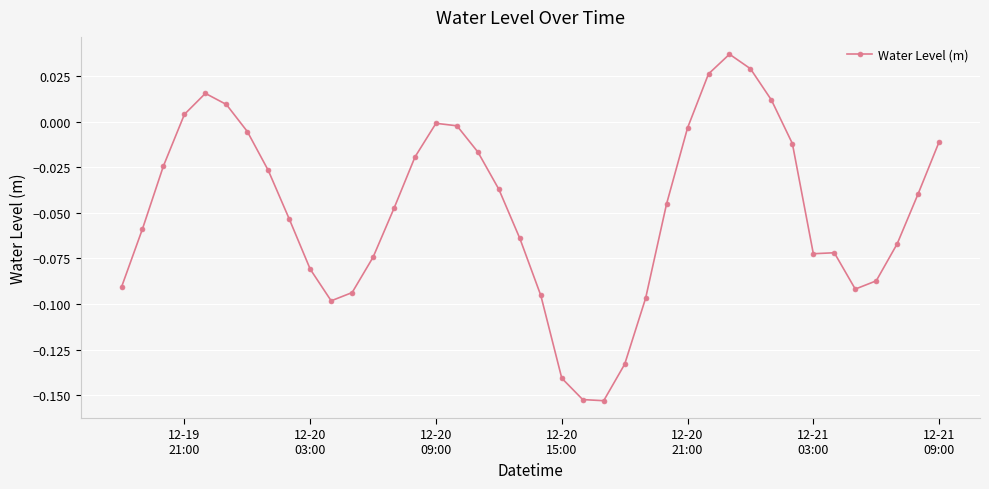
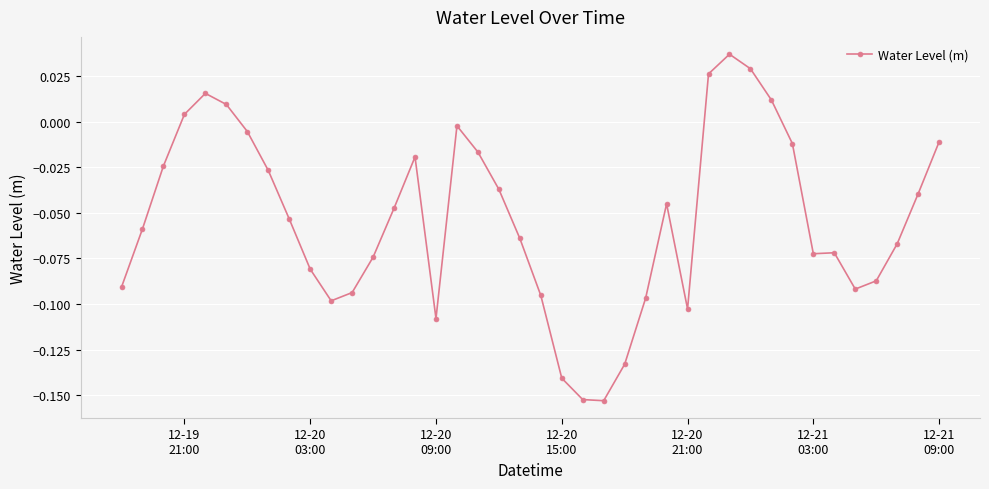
12-20 09:00: -0.001 -> -0.108
12-20 21:00: -0.003 -> -0.103
